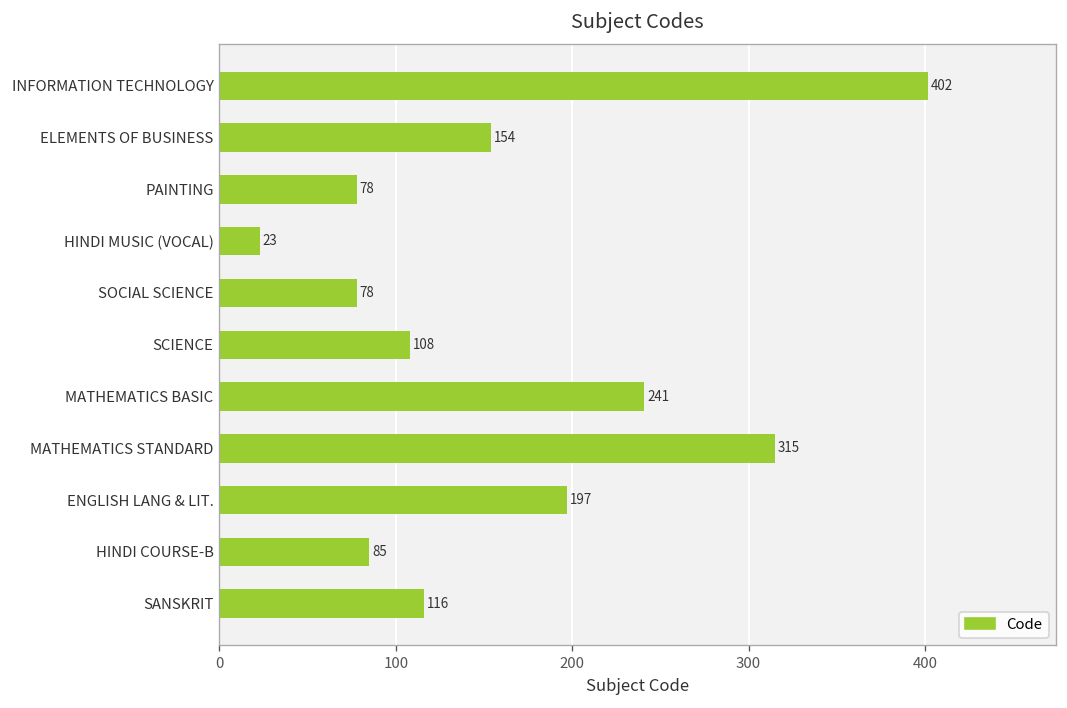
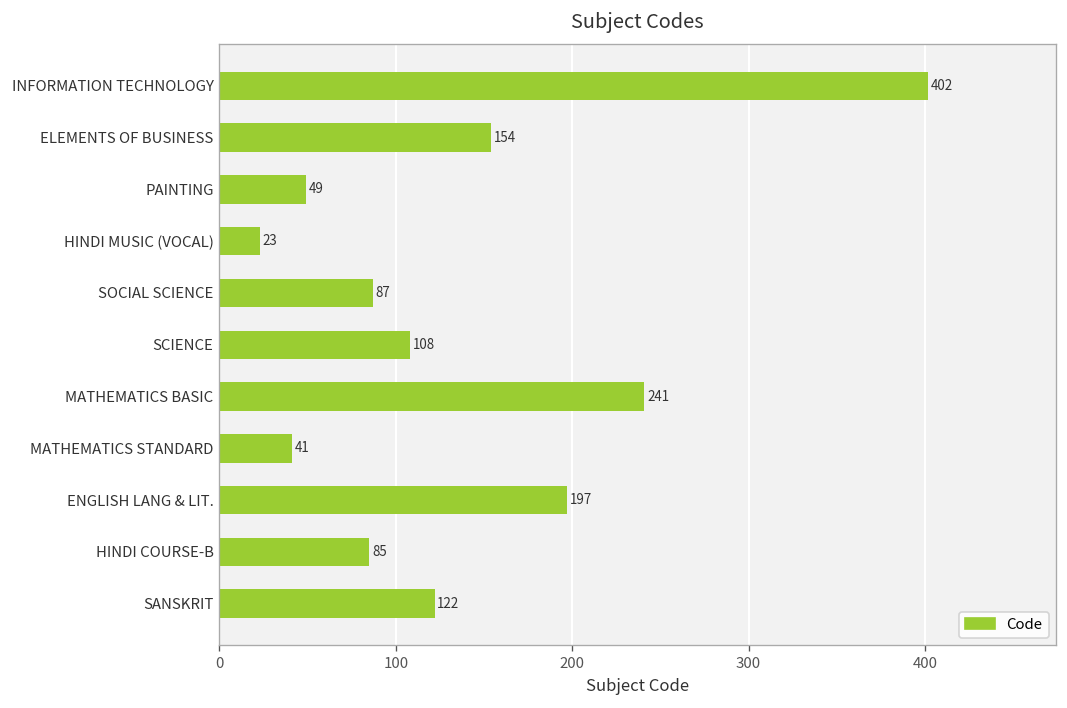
PAINTING: 78 -> 49
SOCIAL SCIENCE: 78 -> 87
MATHEMATICS STANDARD: 315 -> 41
SANSKRIT: 116 -> 122
